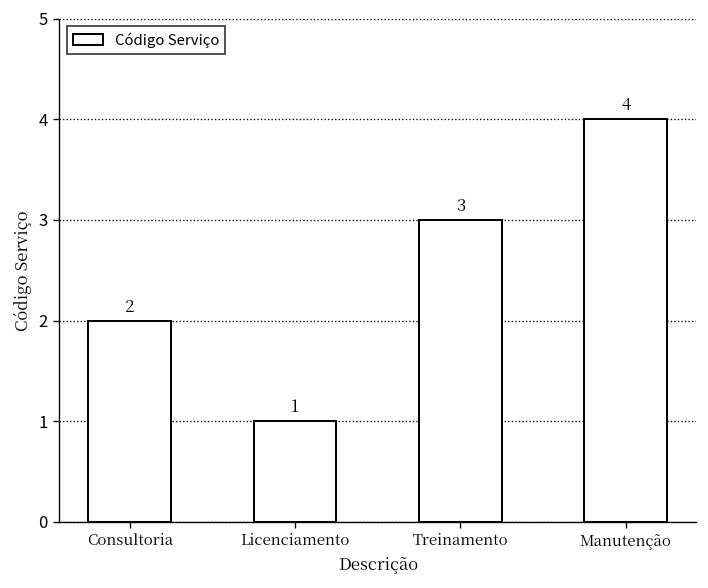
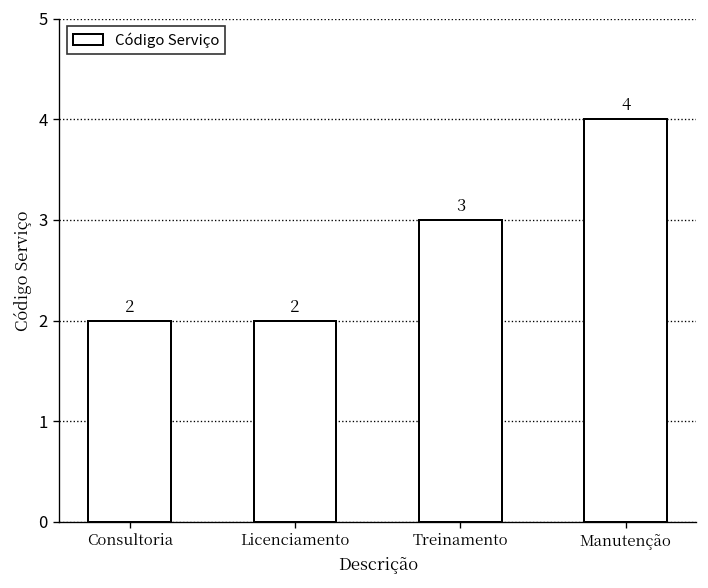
Licenciamento: 1 -> 2
